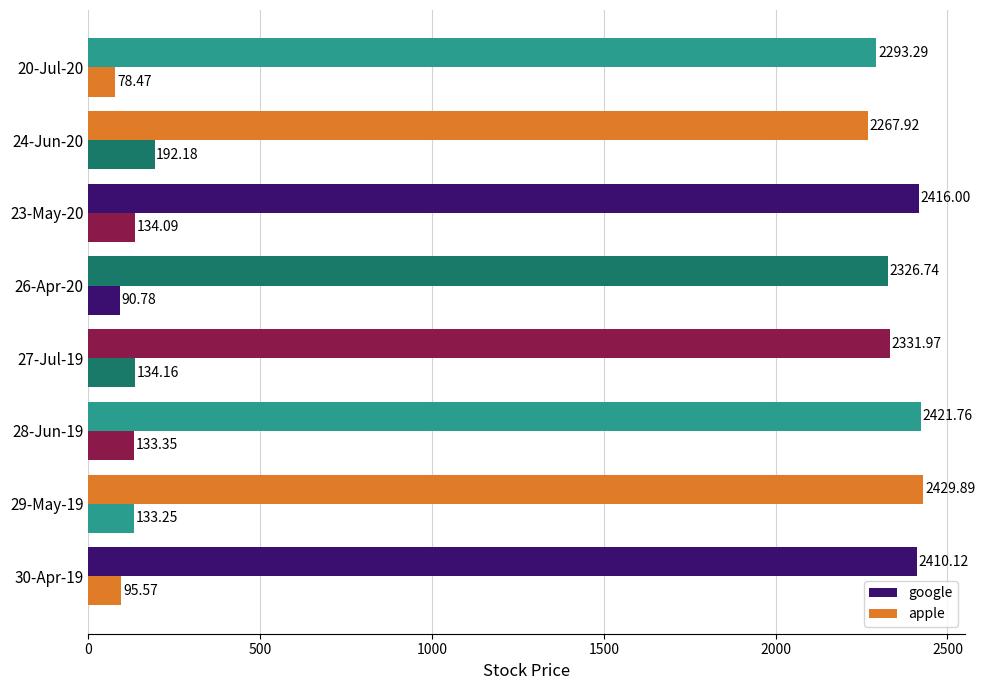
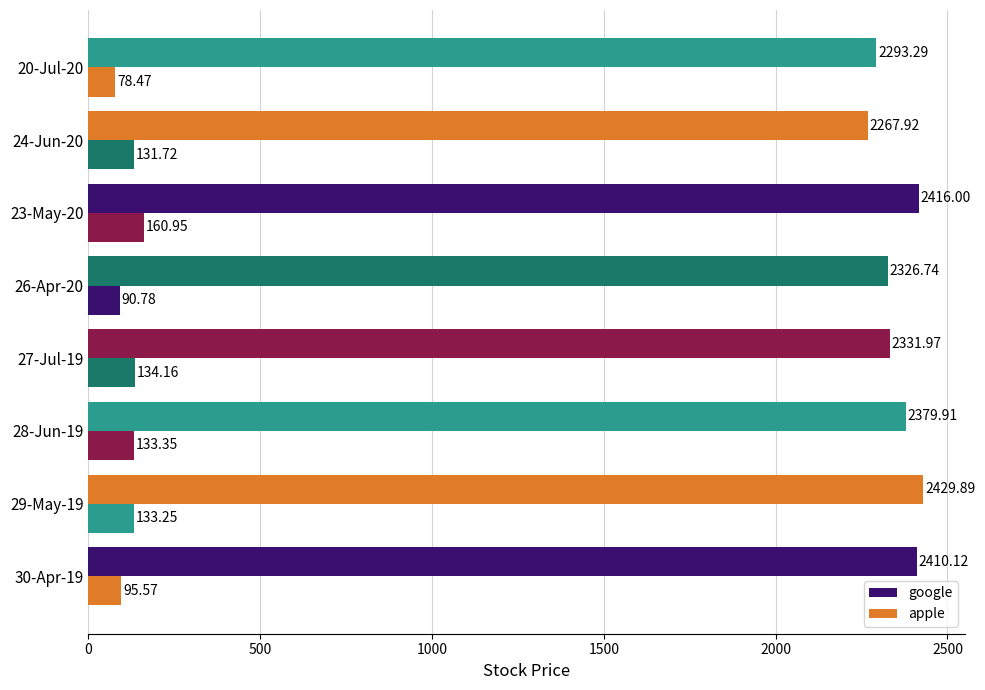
apple, 24-Jun-20: 192.18 -> 131.72
apple, 23-May-20: 134.09 -> 160.95
google, 28-Jun-19: 2421.76 -> 2379.91
